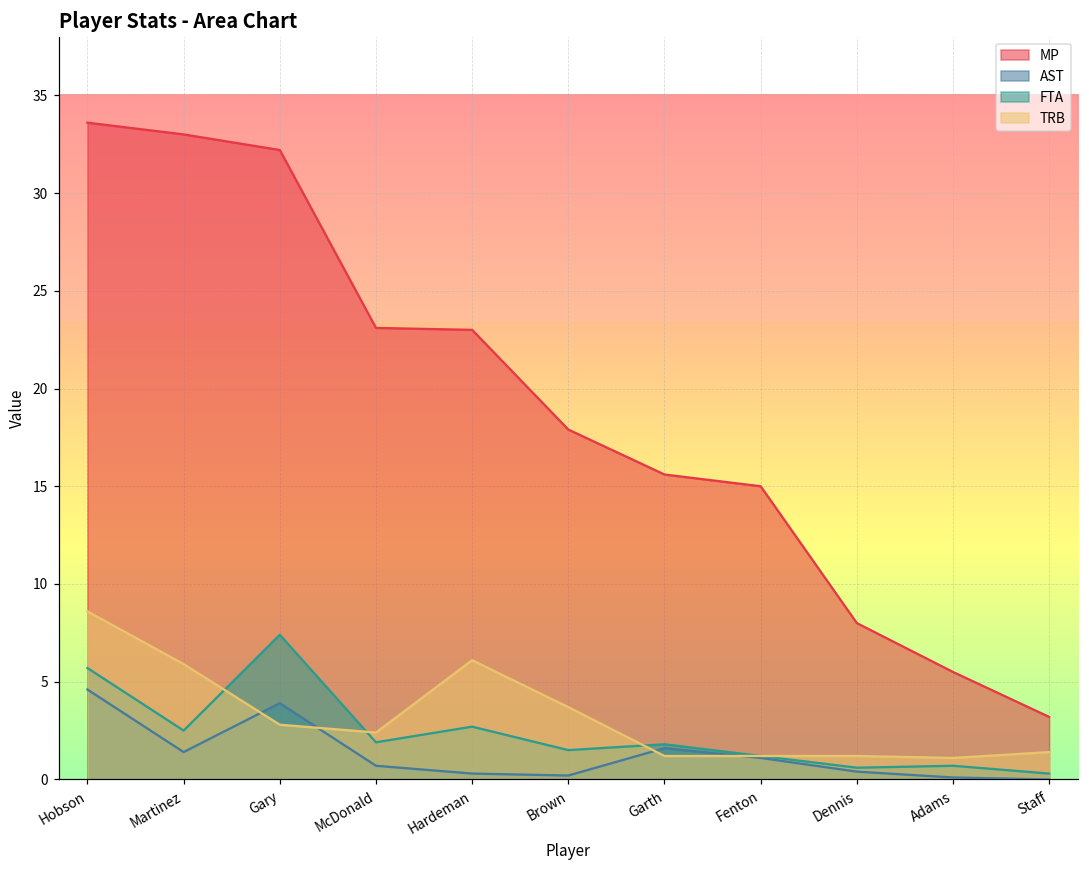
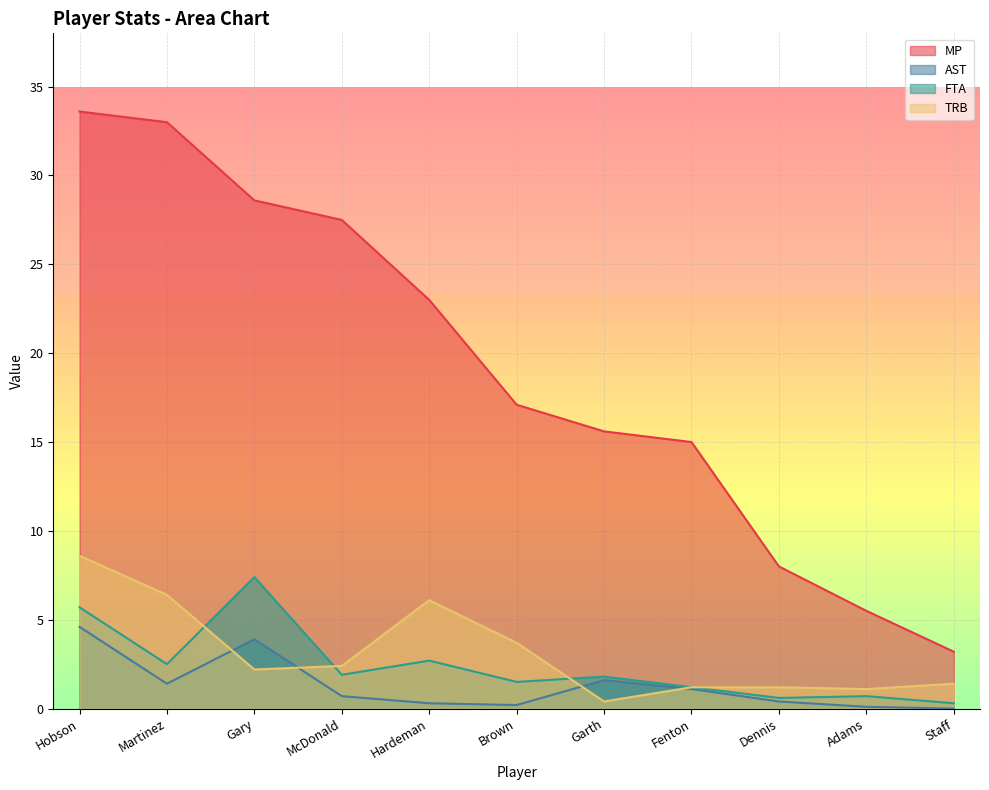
TRB, Martinez: 5.9 -> 6.4
MP, Gary: 32.2 -> 28.6
TRB, Gary: 2.8 -> 2.2
MP, McDonald: 23.1 -> 27.5
MP, Brown: 17.9 -> 17.1
TRB, Garth: 1.2 -> 0.4
